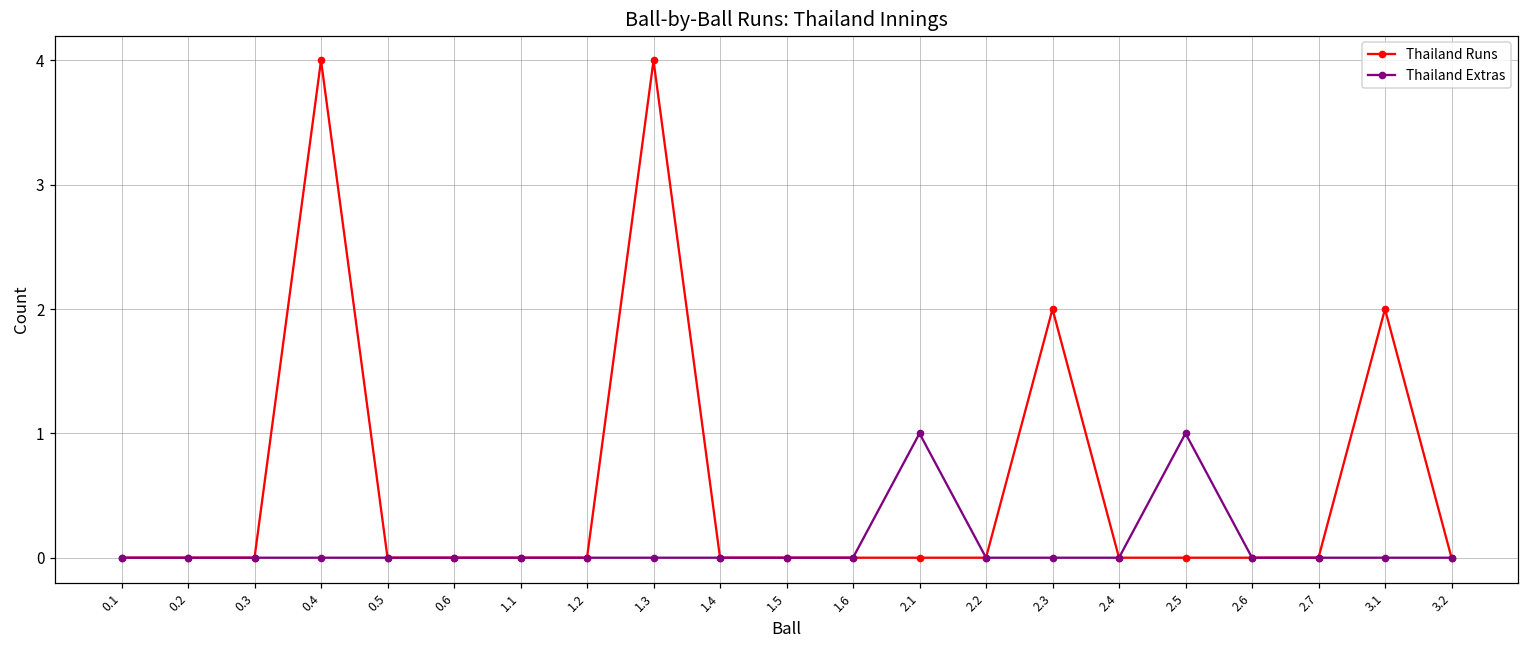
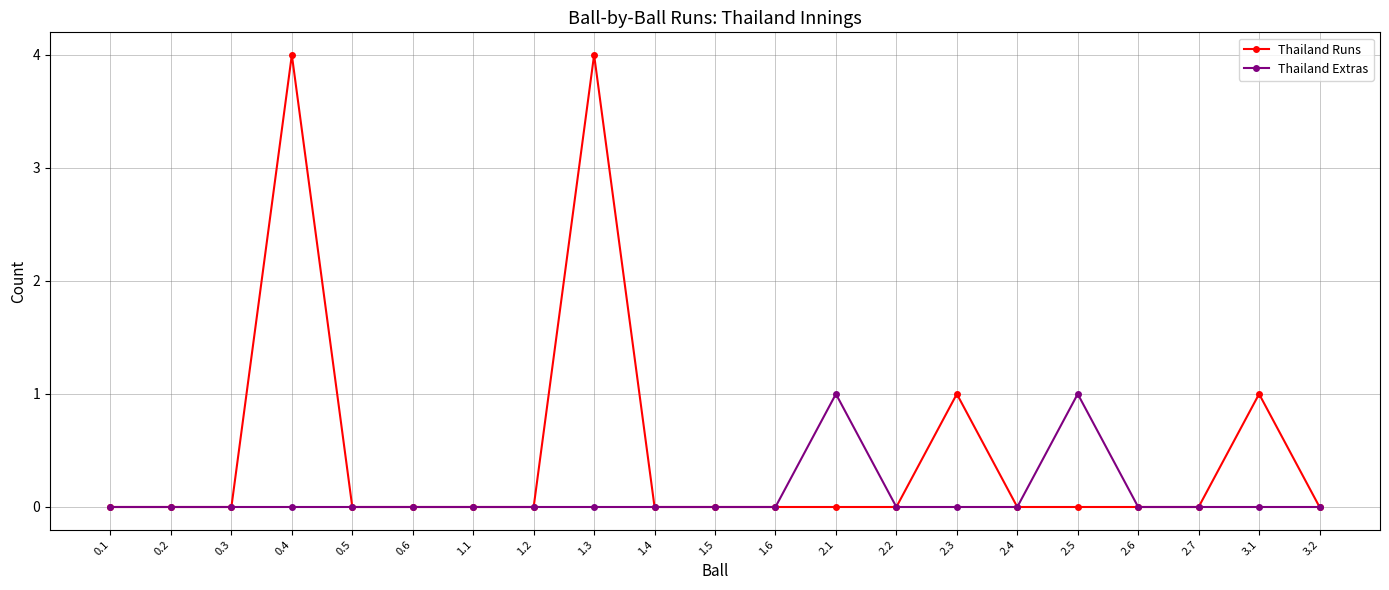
Thailand Runs, 2.3: 2 -> 1
Thailand Runs, 3.1: 2 -> 1
